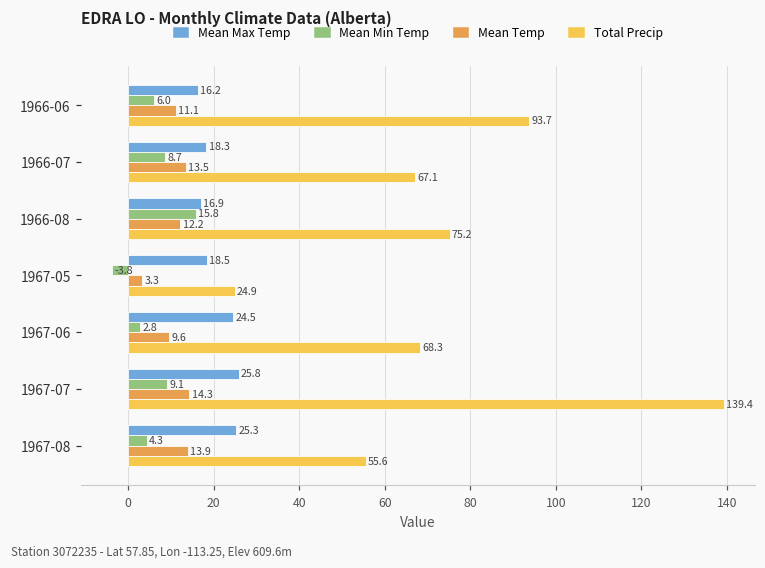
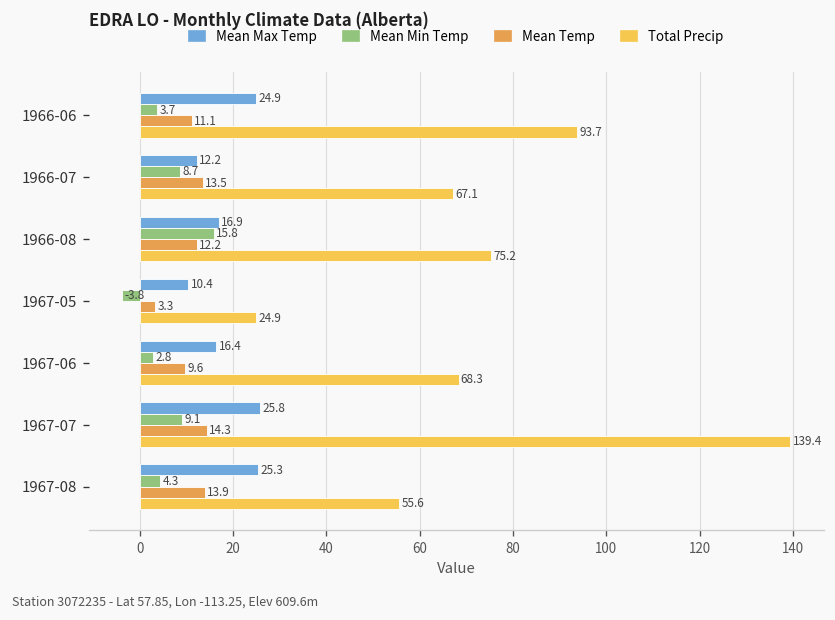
Mean Max Temp, 1966-06: 16.2 -> 24.9
Mean Min Temp, 1966-06: 6.0 -> 3.7
Mean Max Temp, 1966-07: 18.3 -> 12.2
Mean Max Temp, 1967-05: 18.5 -> 10.4
Mean Max Temp, 1967-06: 24.5 -> 16.4
